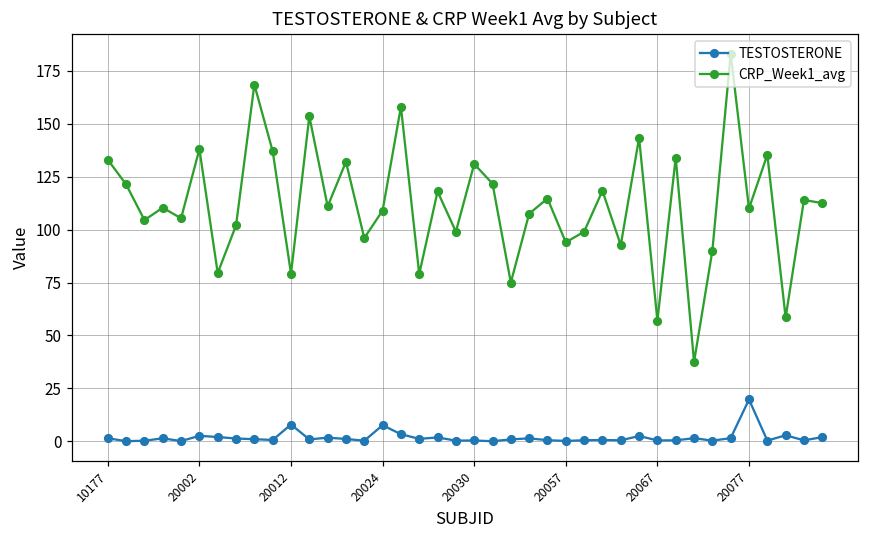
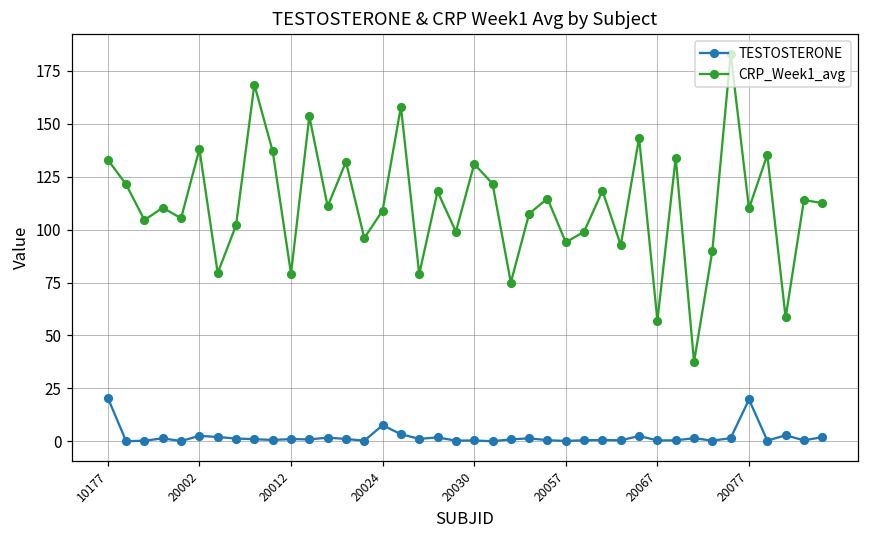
TESTOSTERONE, 10177: 1 -> 21
TESTOSTERONE, 20012: 8 -> 1
